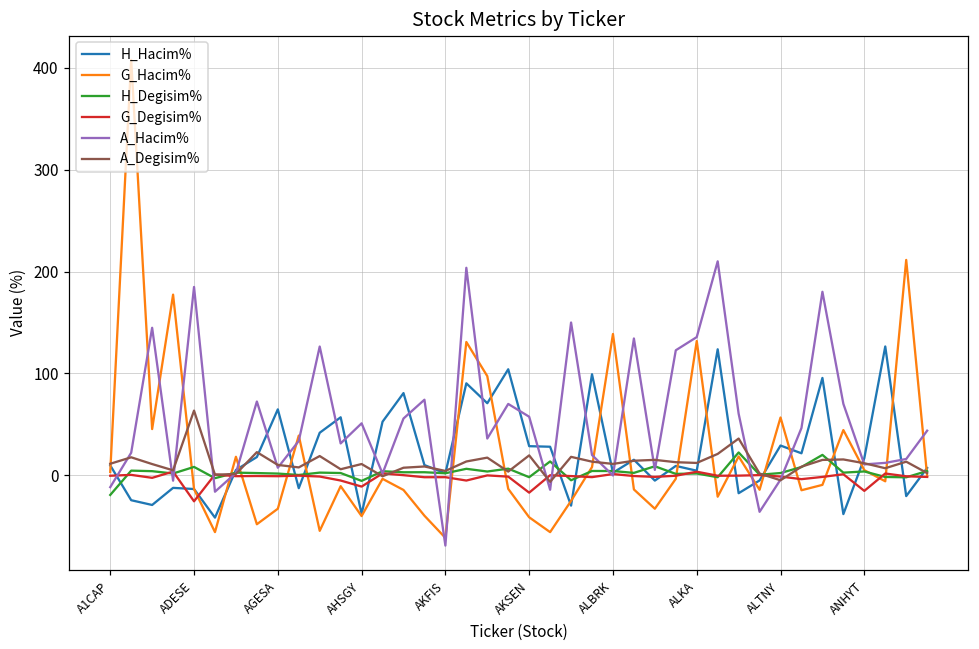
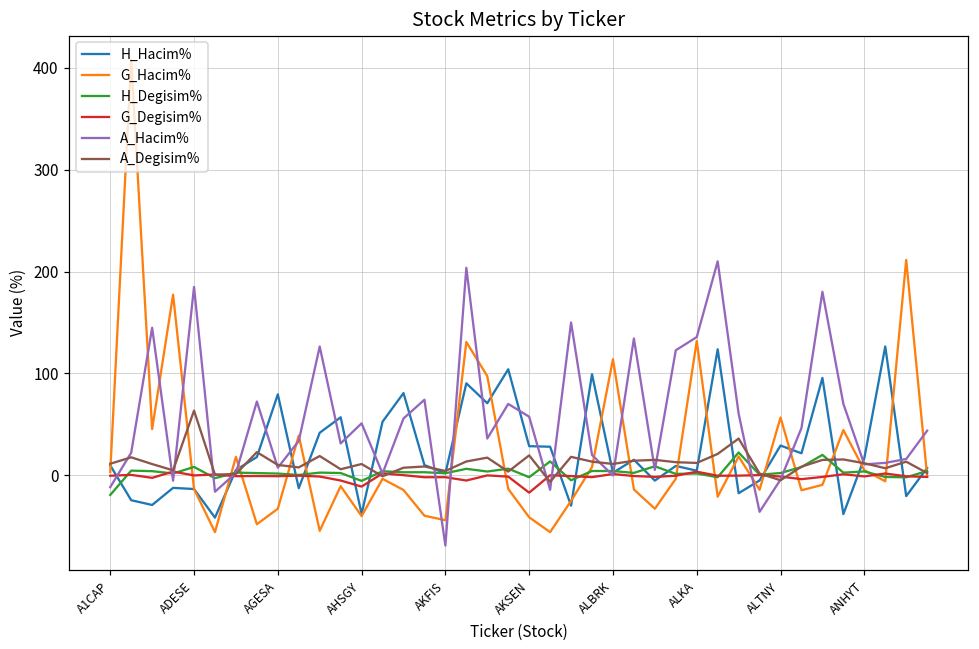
G_Degisim%, ADESE: -30 -> 0
H_Hacim%, AGESA: 60 -> 80
G_Hacim%, AKFIS: -60 -> -40
G_Hacim%, ALBRK: 140 -> 110
G_Degisim%, ANHYT: -20 -> 0
